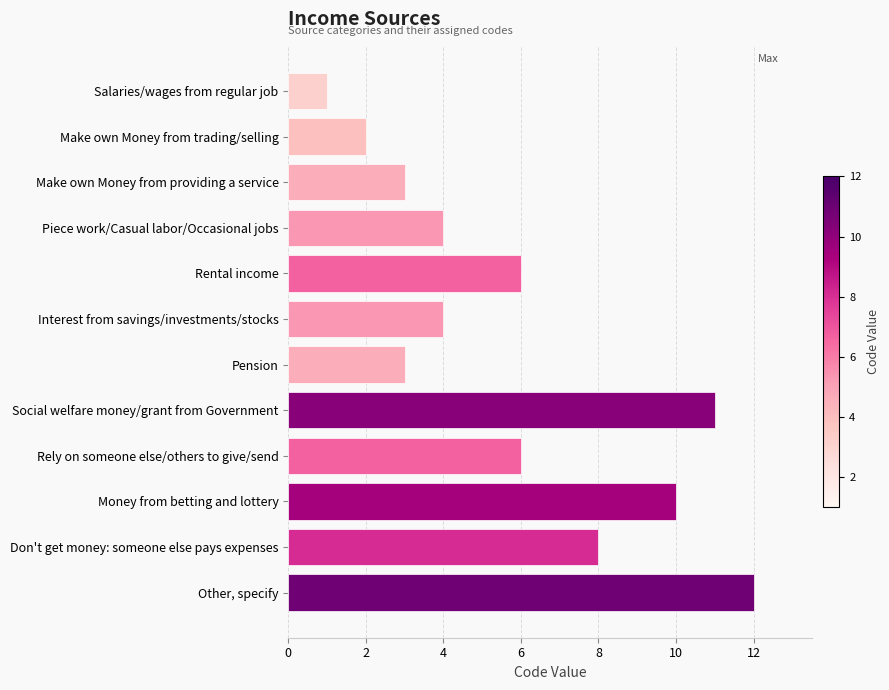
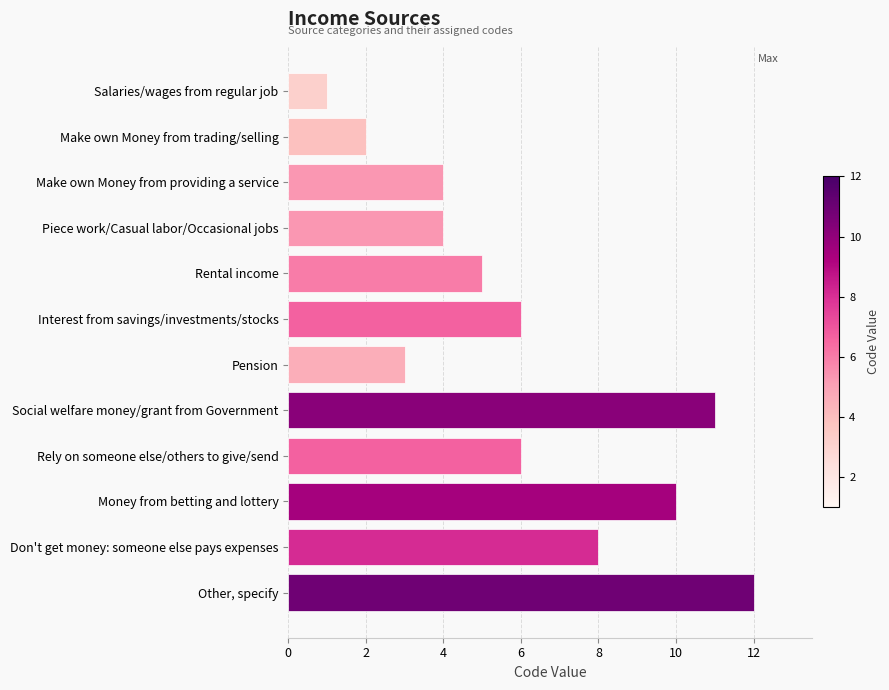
Make own Money from providing a service: 3 -> 4
Rental income: 6 -> 5
Interest from savings/investments/stocks: 4 -> 6
